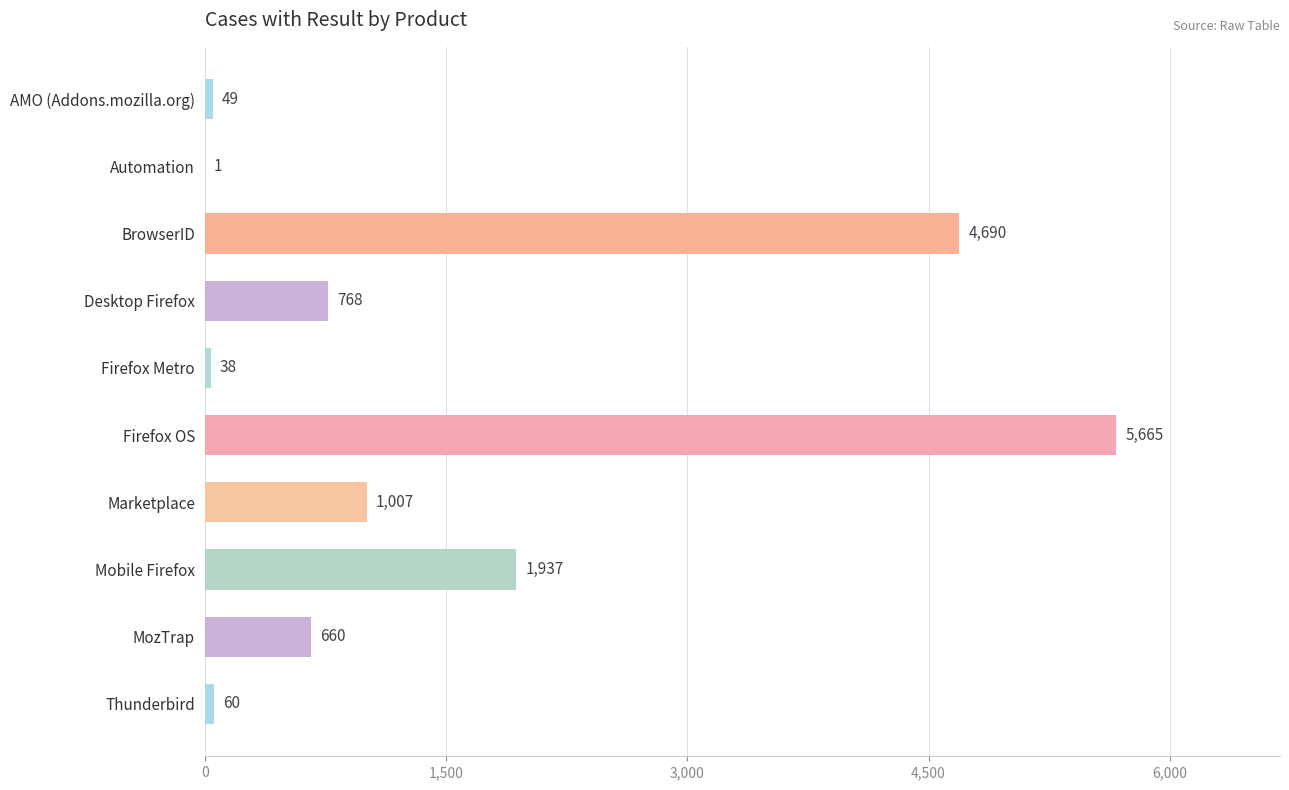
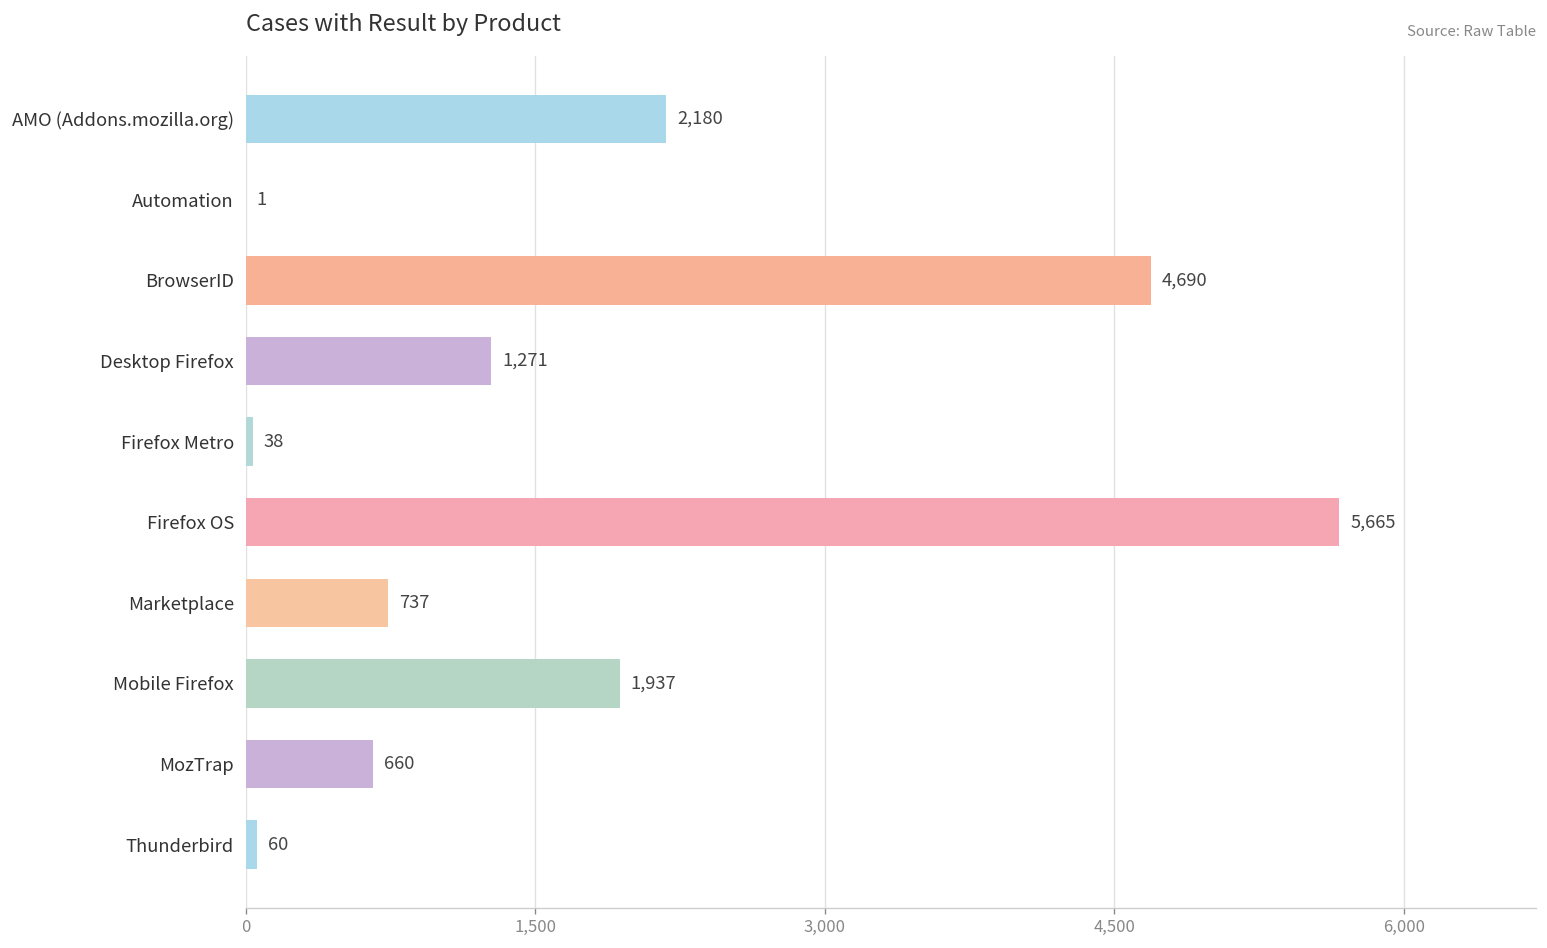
AMO (Addons.mozilla.org): 49 -> 2,180
Desktop Firefox: 768 -> 1,271
Marketplace: 1,007 -> 737
